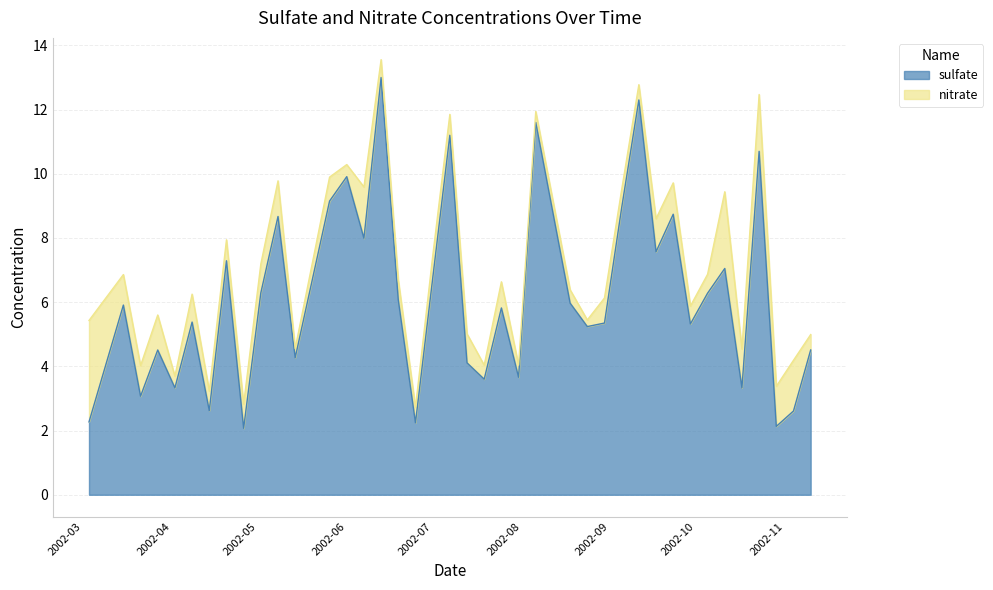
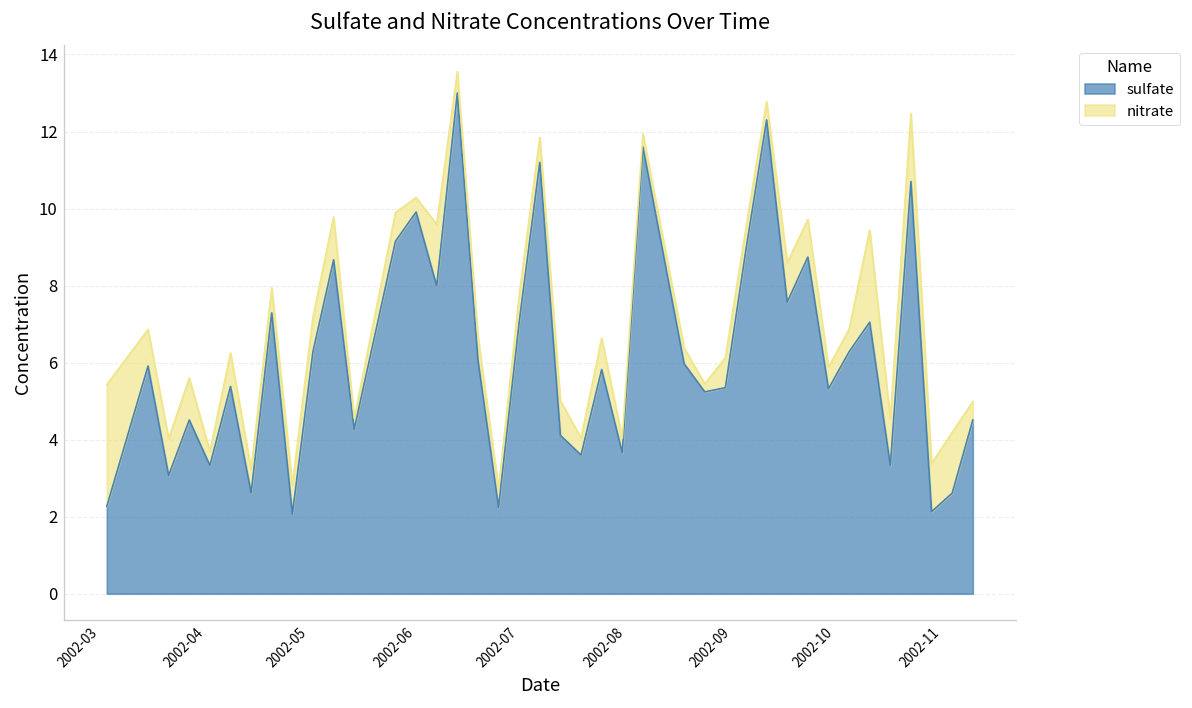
sulfate, 2002-07: 6.7 -> 7.1
